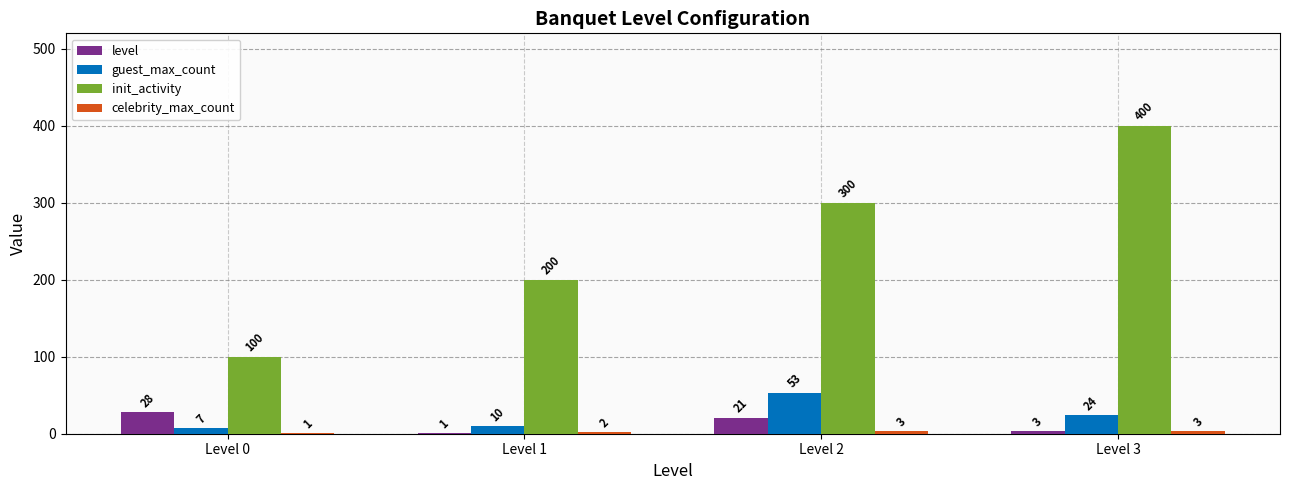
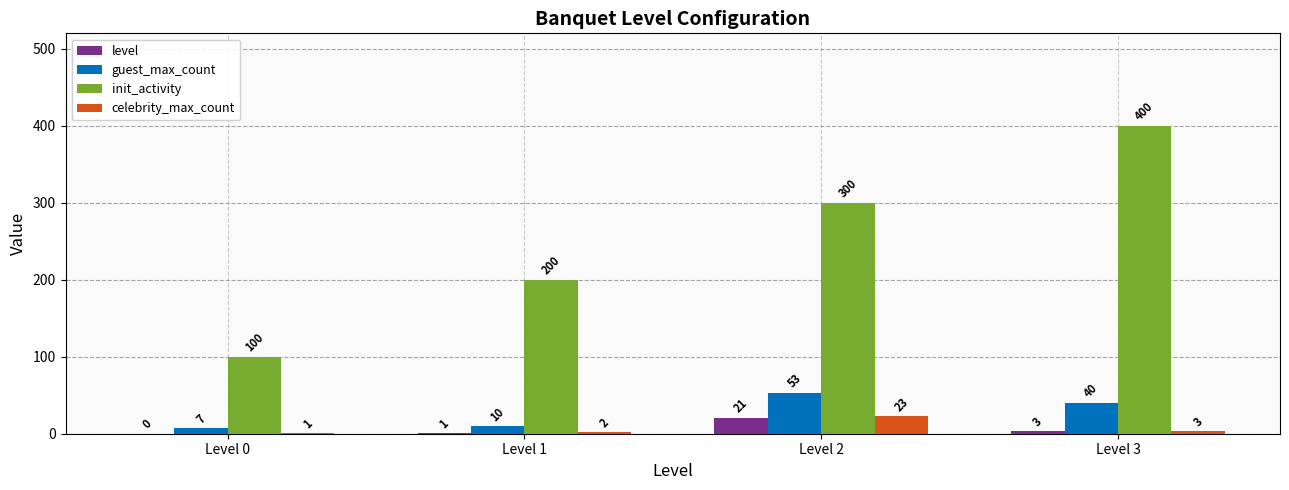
level, Level 0: 28 -> 0
celebrity_max_count, Level 2: 3 -> 23
guest_max_count, Level 3: 24 -> 40
